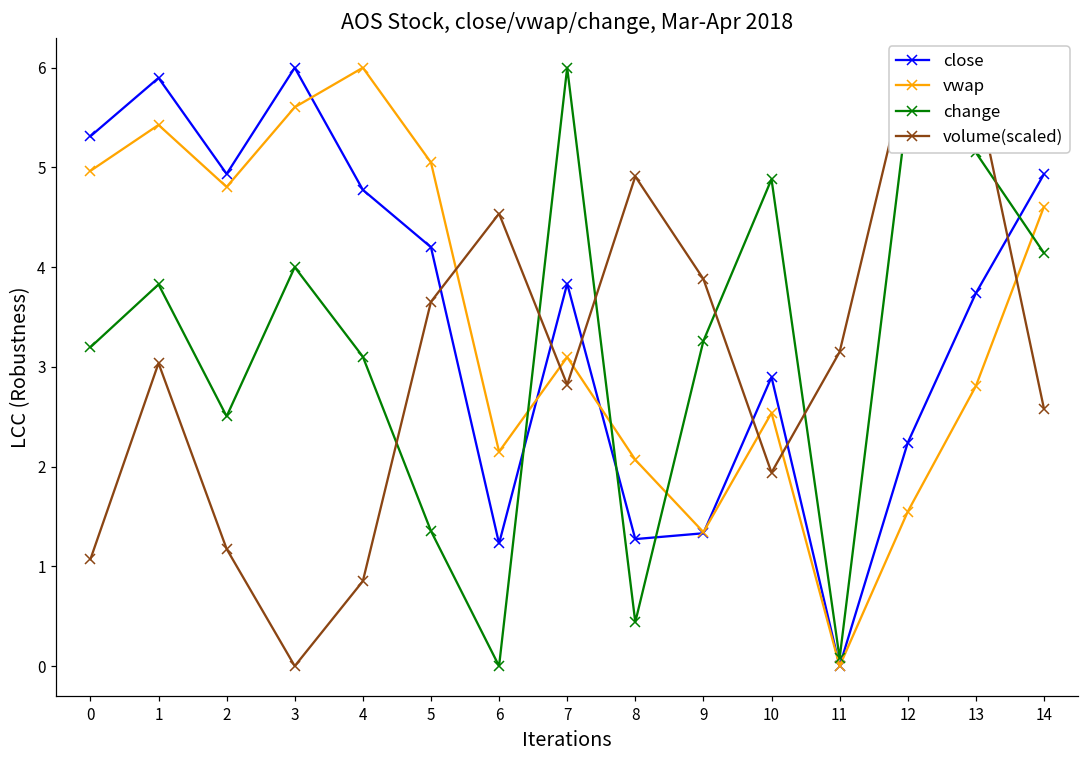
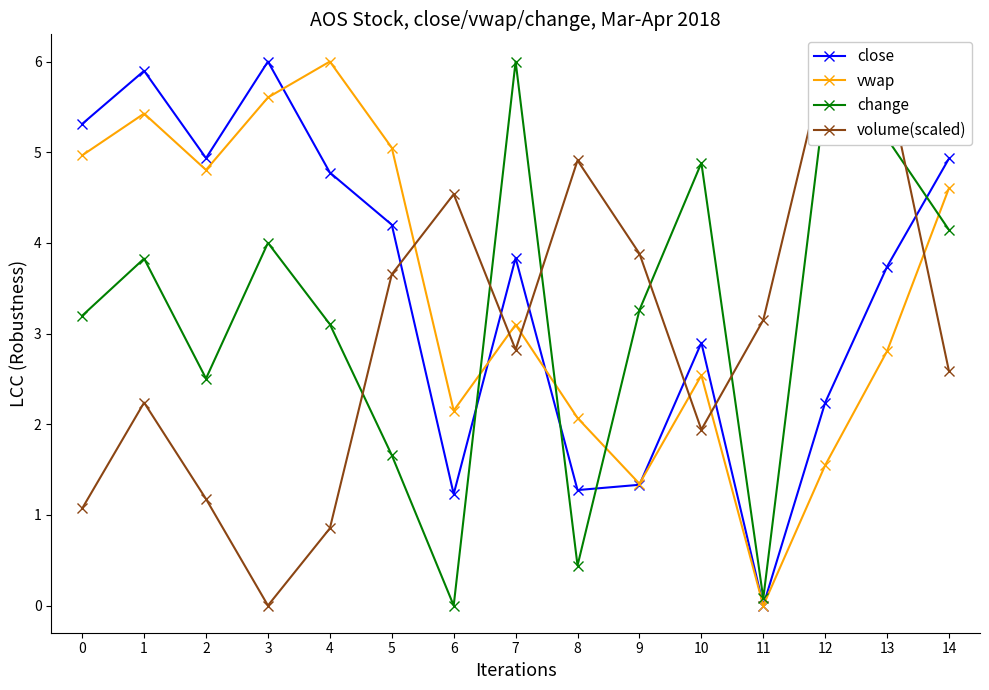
volume(scaled), 1: 3.0 -> 2.2
change, 5: 1.4 -> 1.7
